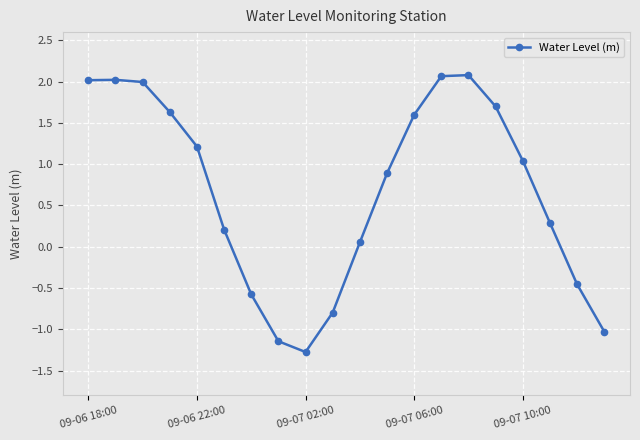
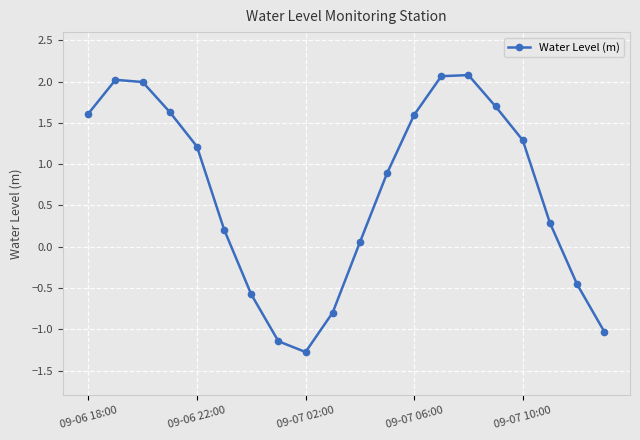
09-06 18:00: 2.0 -> 1.6
09-07 10:00: 1.0 -> 1.3
